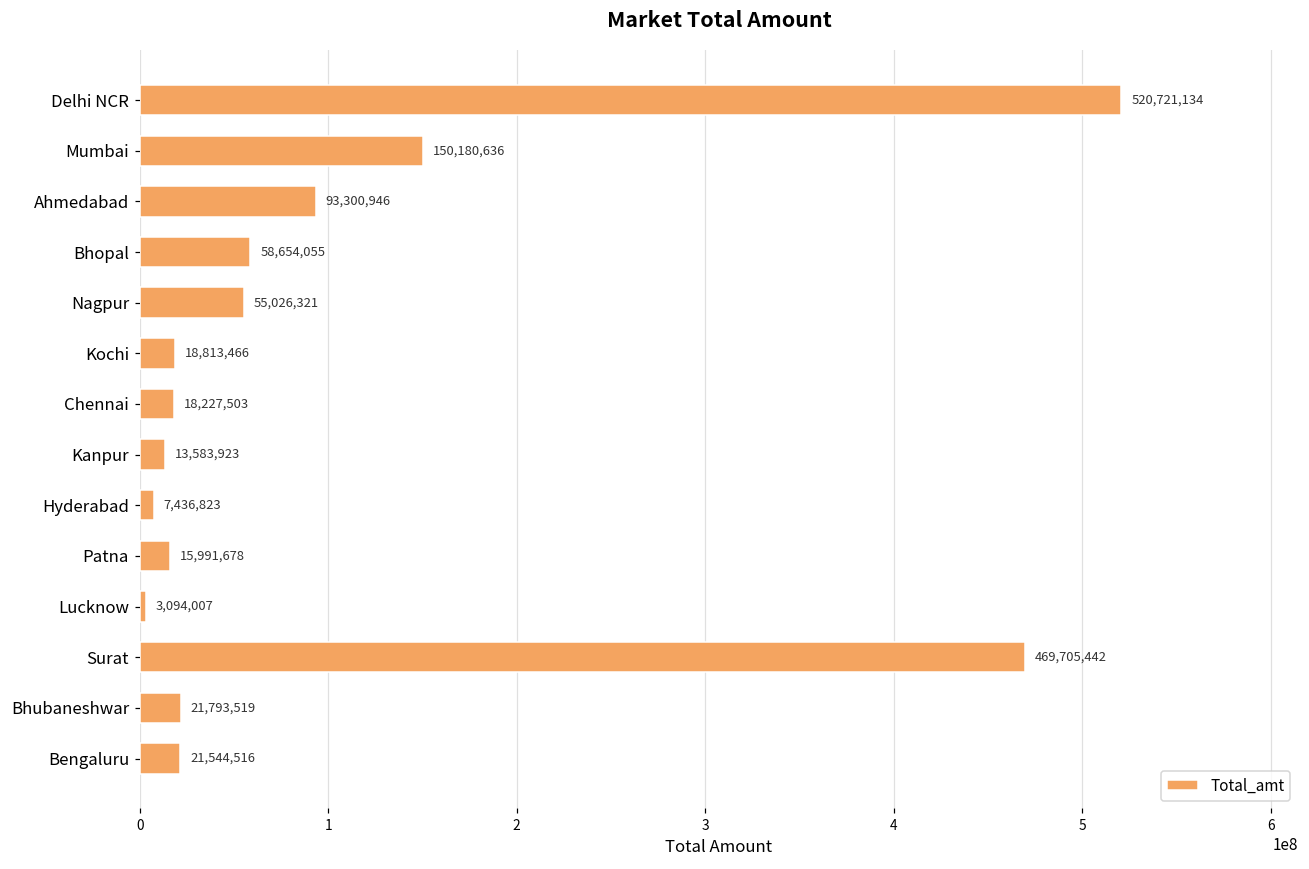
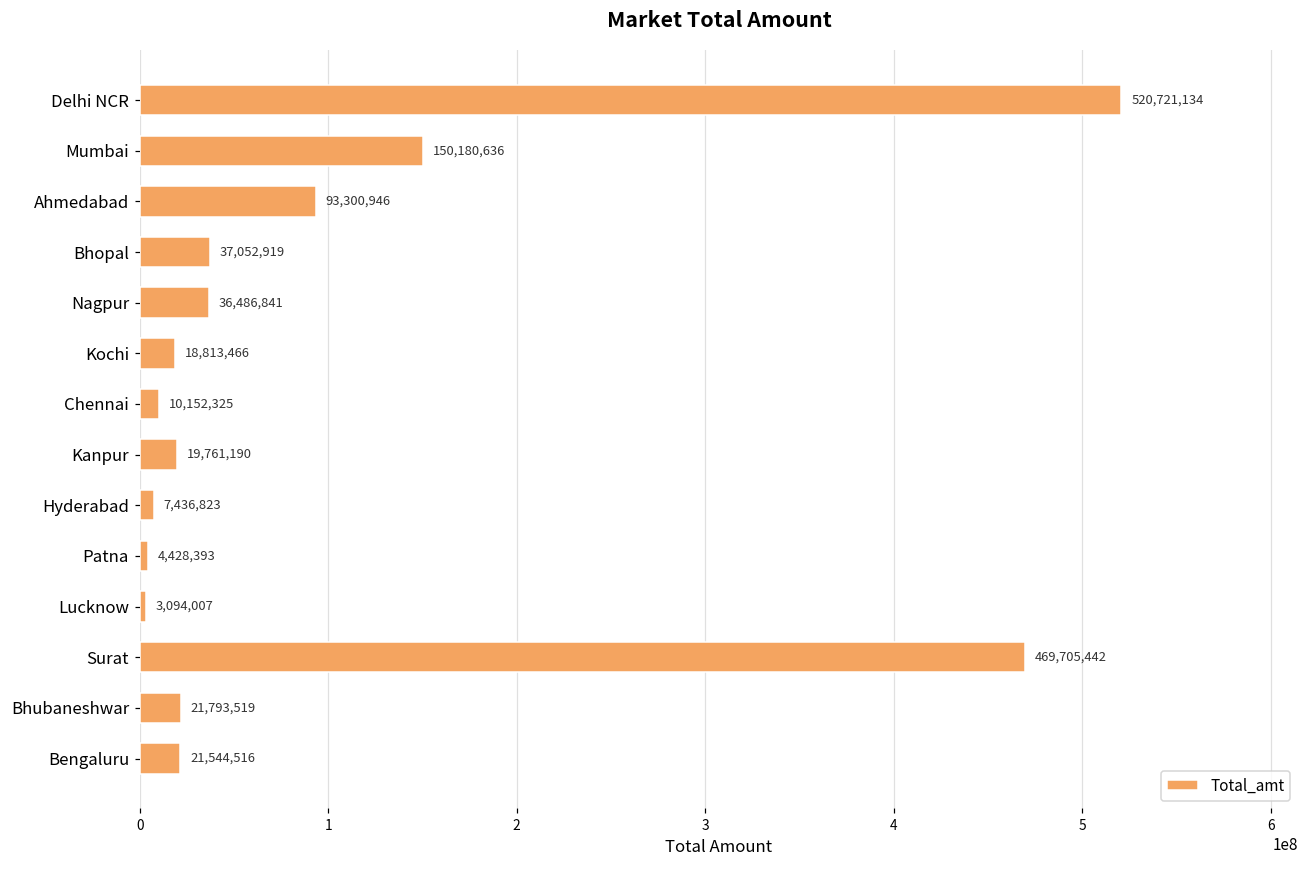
Bhopal: 58,654,055 -> 37,052,919
Nagpur: 55,026,321 -> 36,486,841
Chennai: 18,227,503 -> 10,152,325
Kanpur: 13,583,923 -> 19,761,190
Patna: 15,991,678 -> 4,428,393
